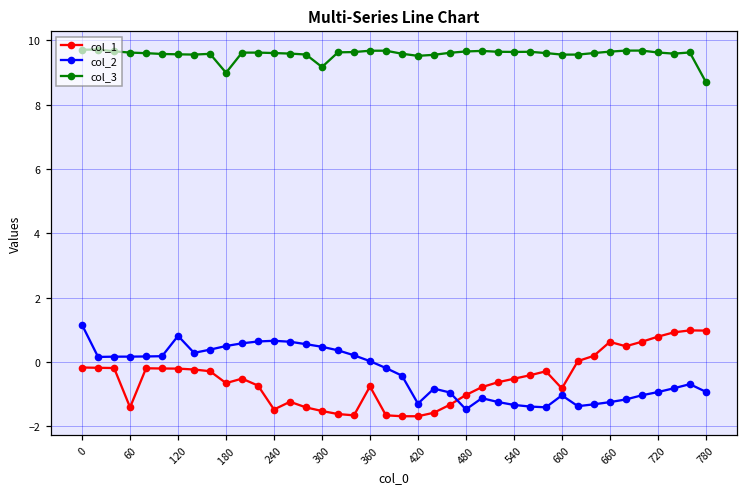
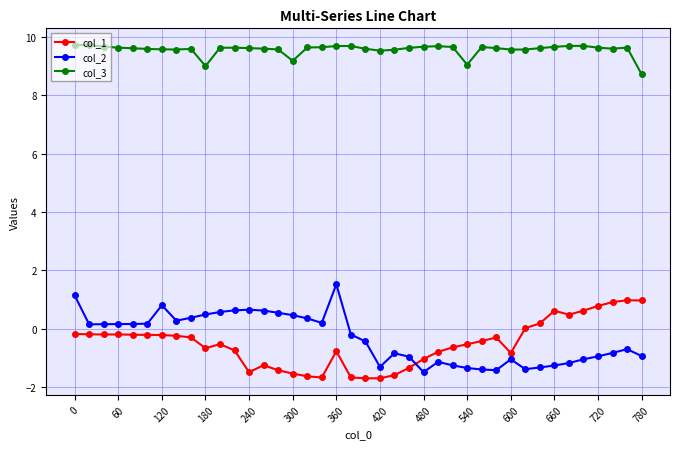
col_1, 60: -1.4 -> -0.2
col_2, 360: 0.0 -> 1.5
col_3, 540: 9.6 -> 9.0
